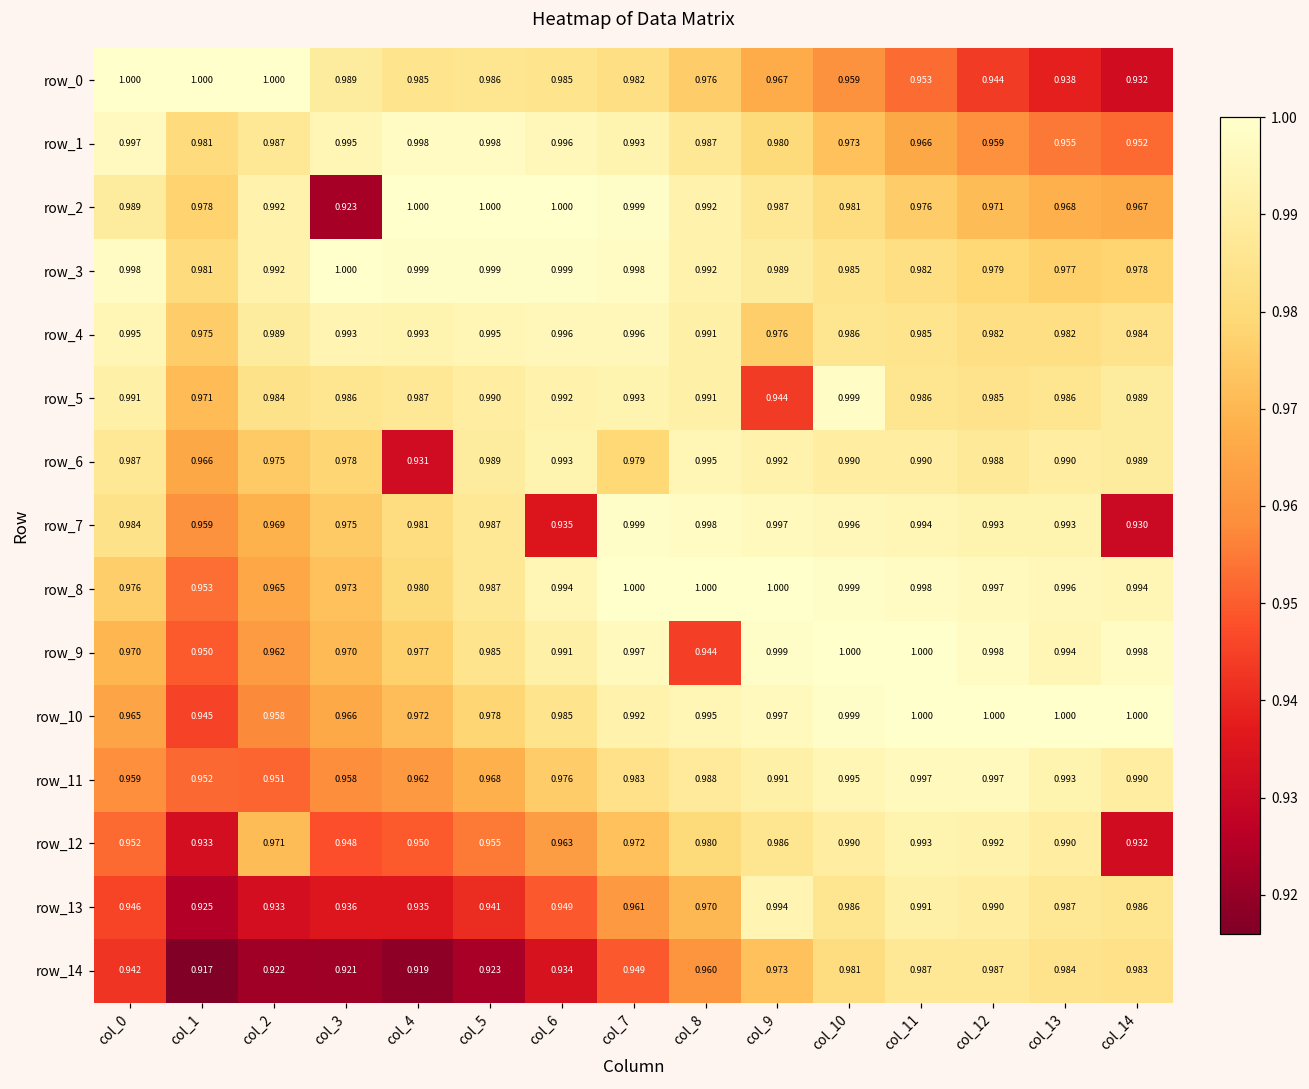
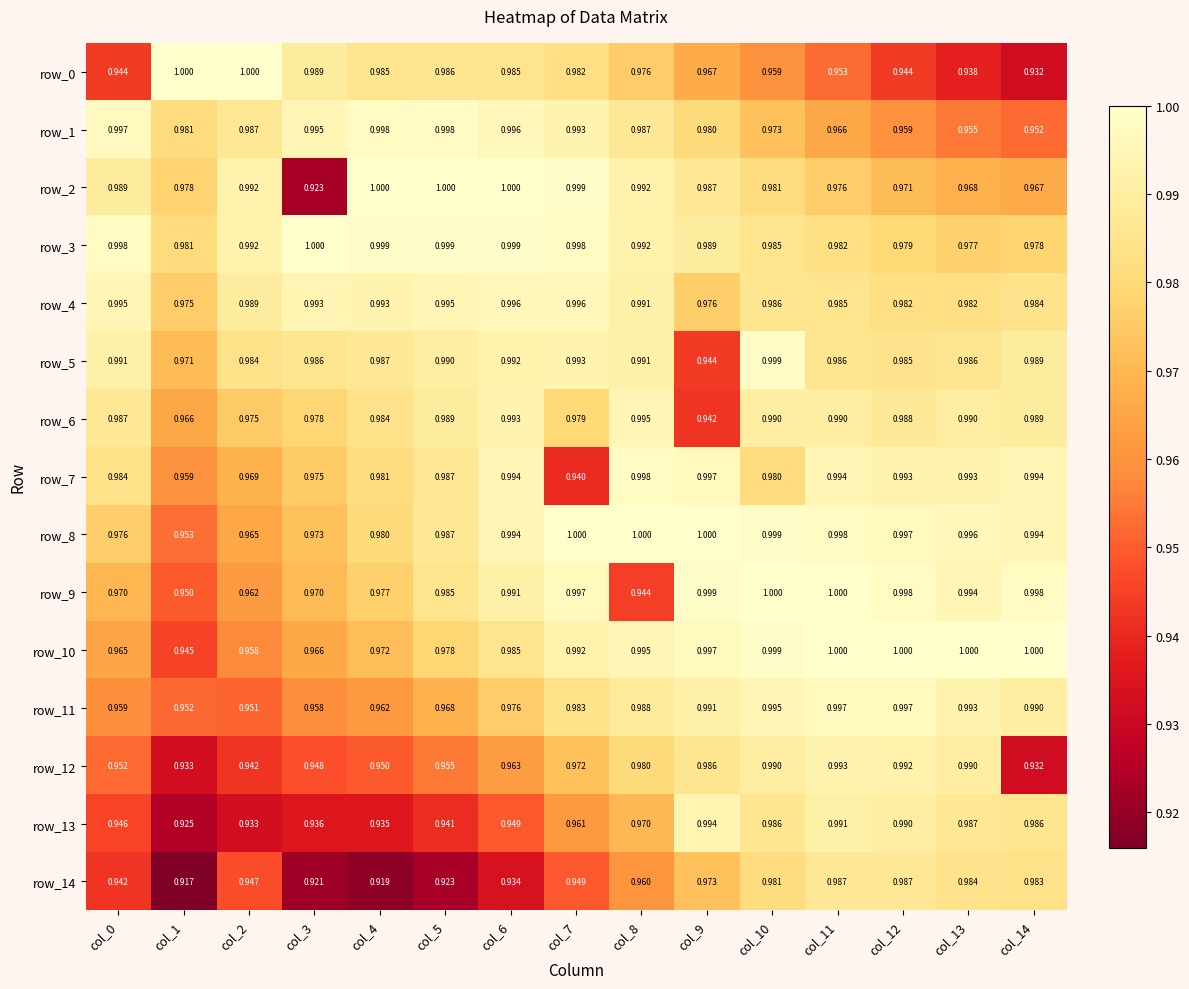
row_0, col_0: 1.000 -> 0.944
row_6, col_4: 0.931 -> 0.984
row_6, col_9: 0.992 -> 0.942
row_7, col_6: 0.935 -> 0.994
row_7, col_7: 0.999 -> 0.940
row_7, col_10: 0.996 -> 0.980
row_7, col_14: 0.930 -> 0.994
row_12, col_2: 0.971 -> 0.942
row_14, col_2: 0.922 -> 0.947
